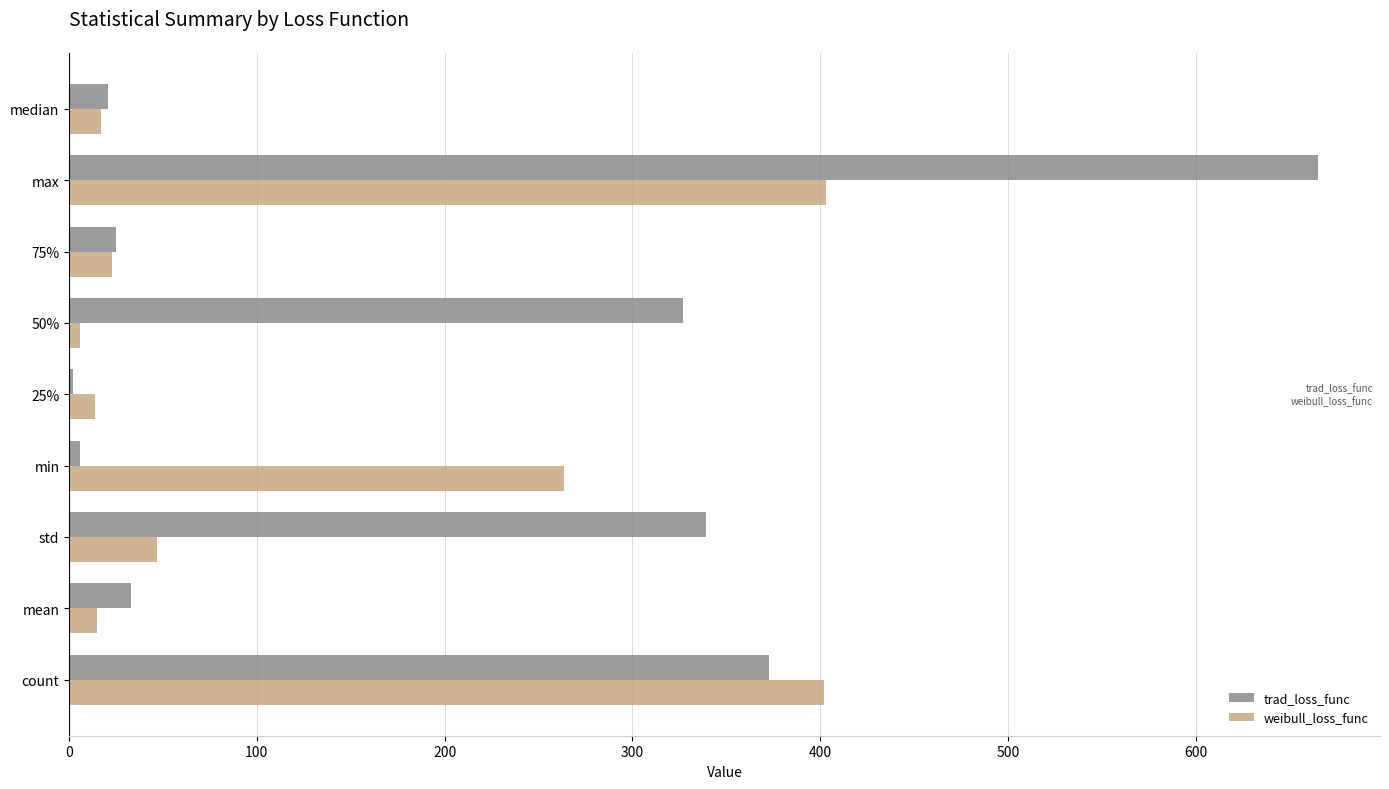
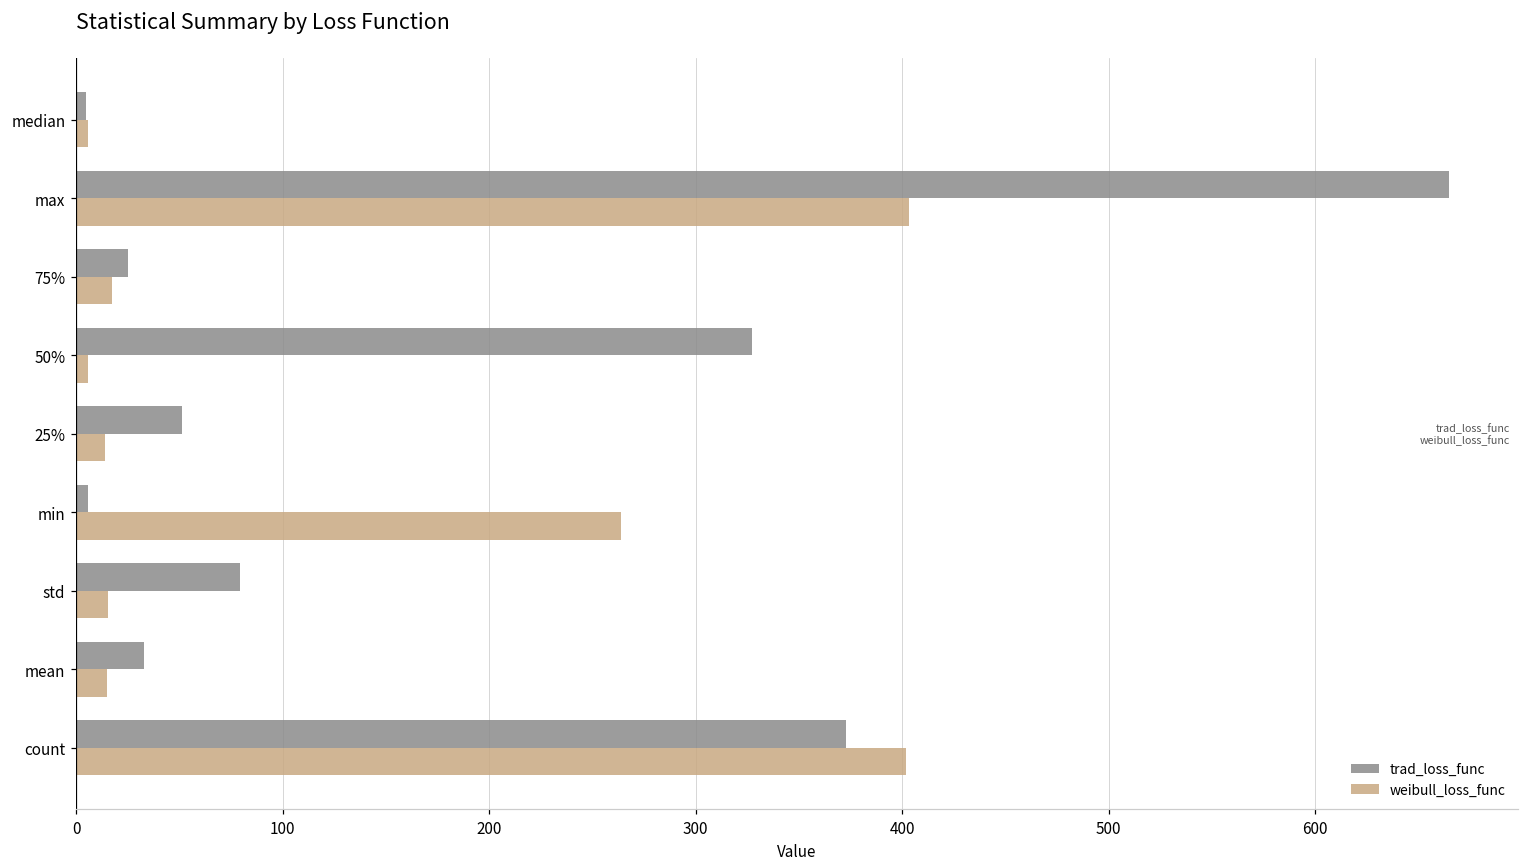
trad_loss_func, median: 21 -> 5
weibull_loss_func, median: 17 -> 6
weibull_loss_func, 75%: 23 -> 18
trad_loss_func, 25%: 2 -> 51
trad_loss_func, std: 339 -> 80
weibull_loss_func, std: 47 -> 16
